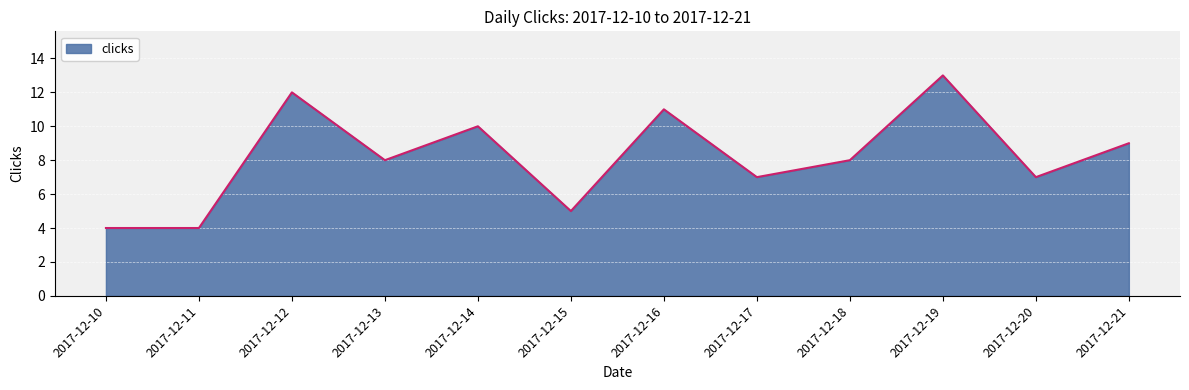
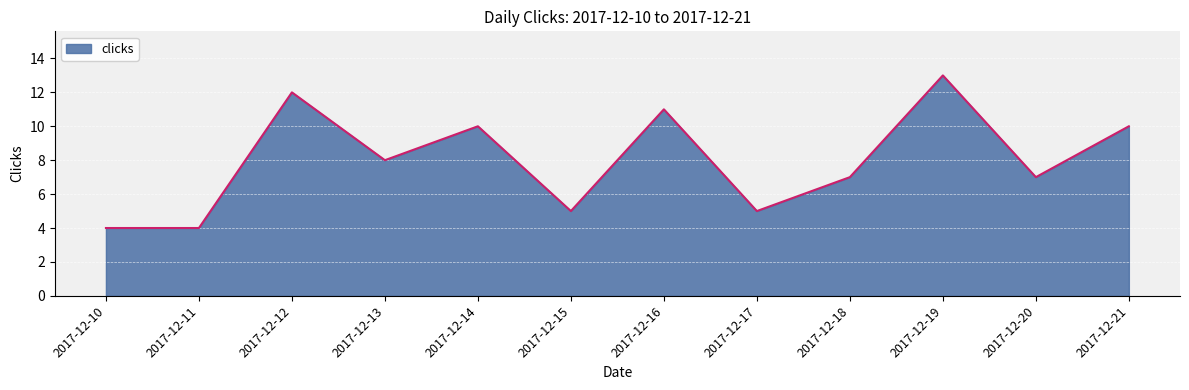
2017-12-17: 7 -> 5
2017-12-18: 8 -> 7
2017-12-21: 9 -> 10
